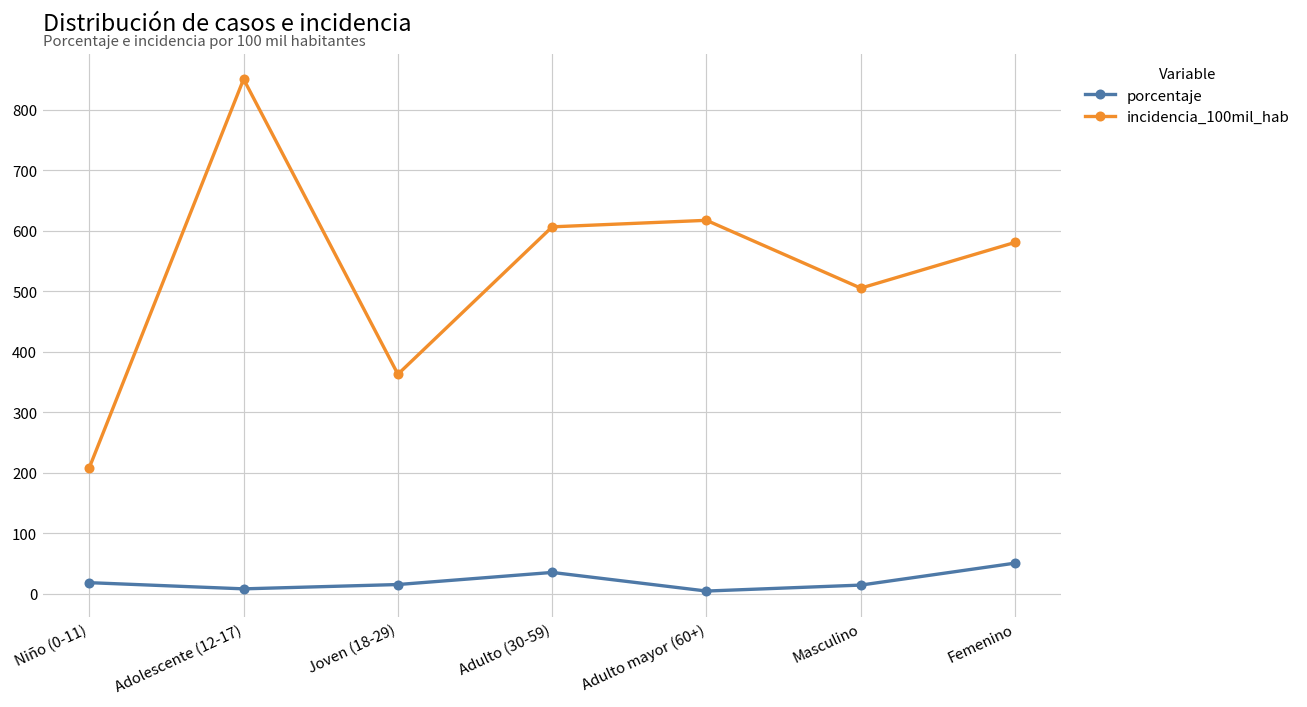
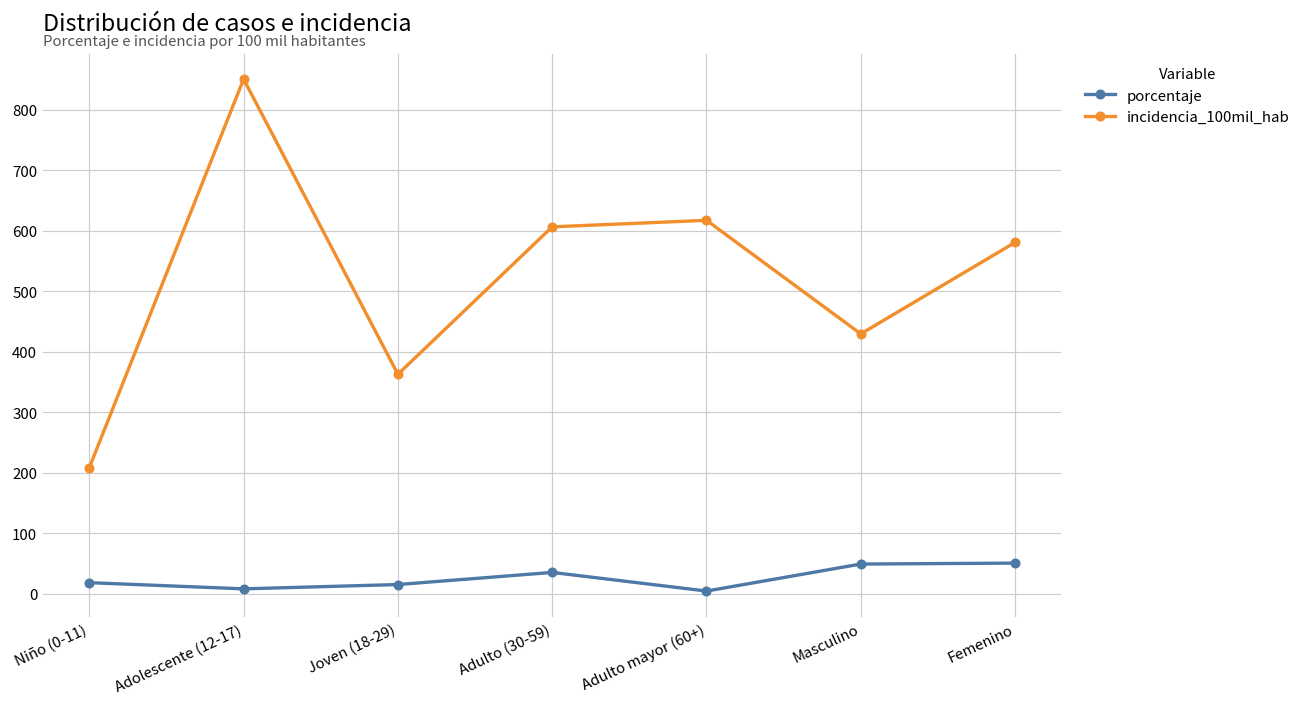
porcentaje, Masculino: 10 -> 50
incidencia_100mil_hab, Masculino: 510 -> 430
